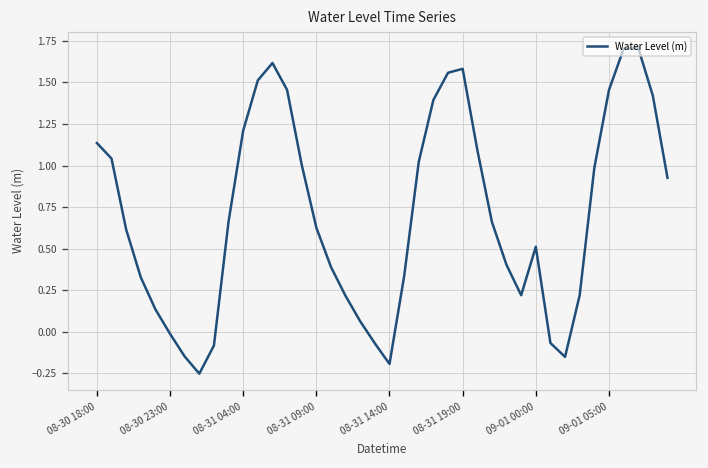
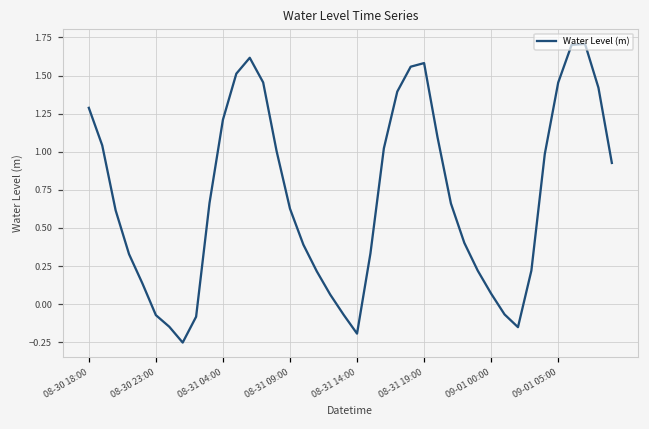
08-30 18:00: 1.14 -> 1.29
08-30 23:00: -0.01 -> -0.07
09-01 00:00: 0.51 -> 0.07
